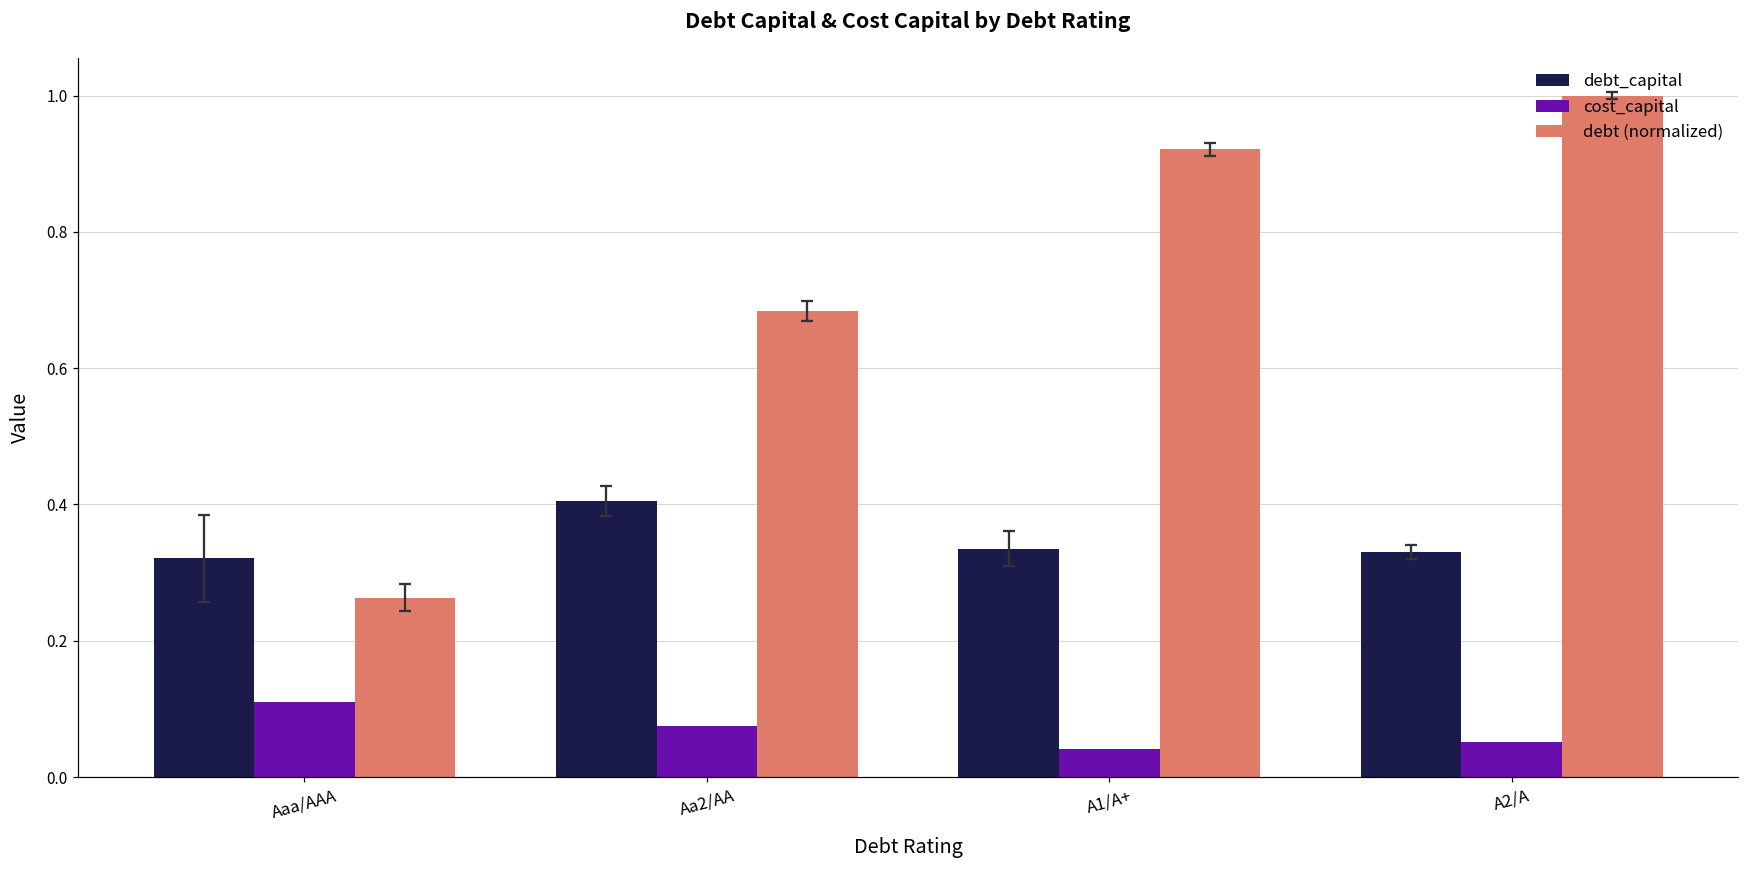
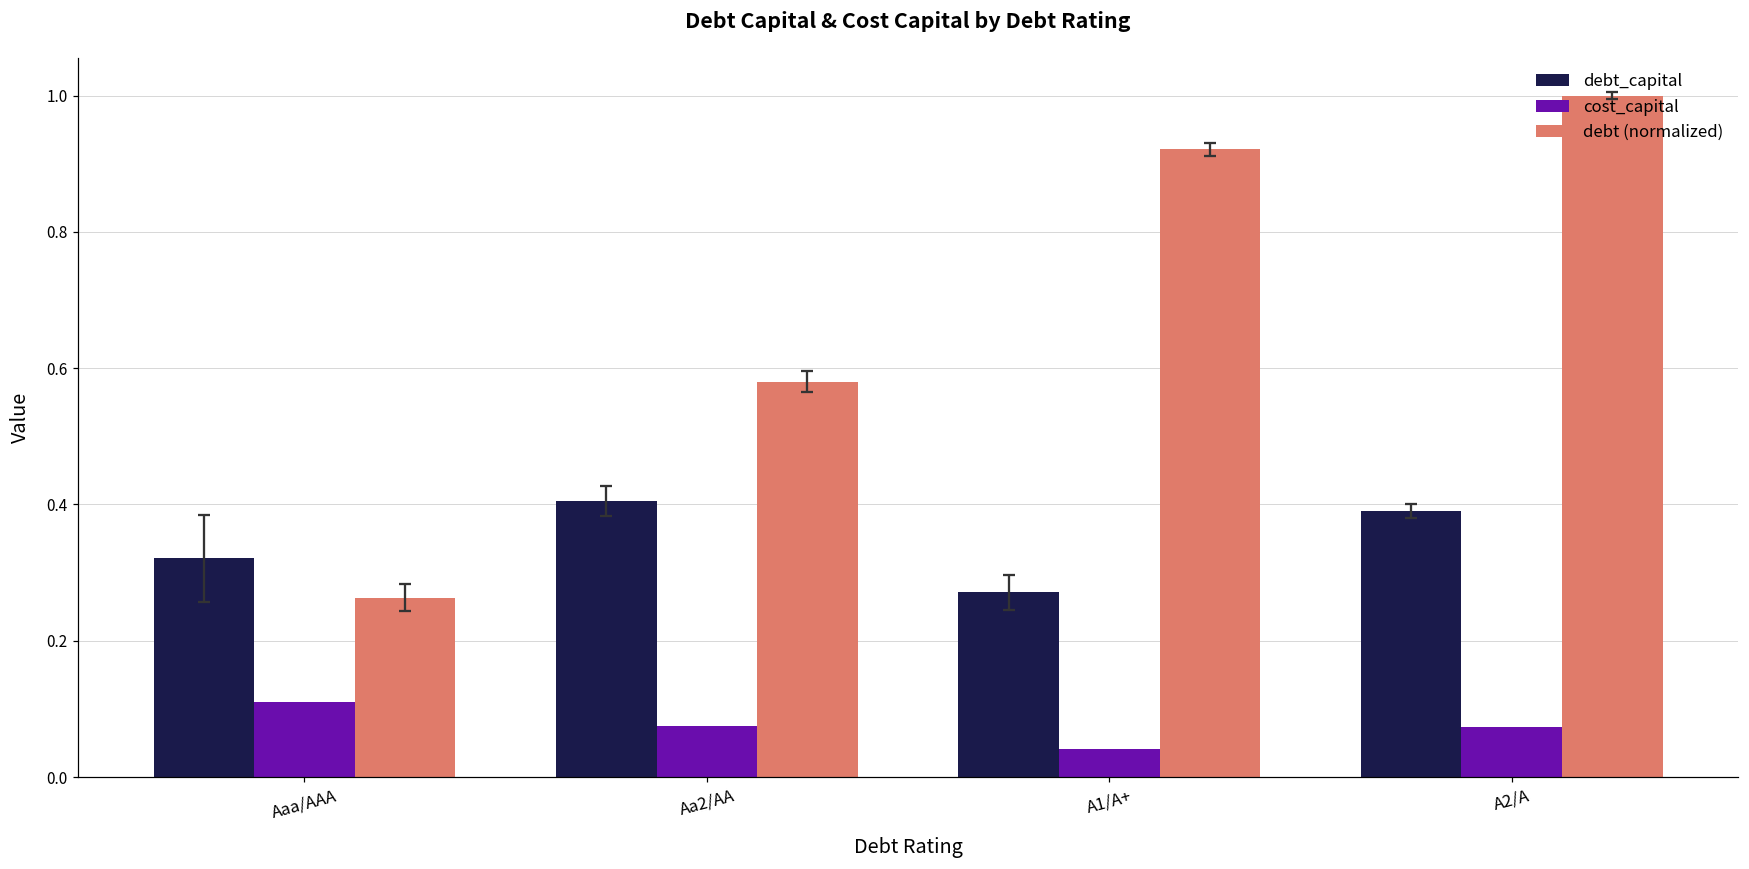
debt (normalized), Aa2/AA: 0.68 -> 0.58
debt_capital, A1/A+: 0.34 -> 0.27
debt_capital, A2/A: 0.33 -> 0.39
cost_capital, A2/A: 0.05 -> 0.07
